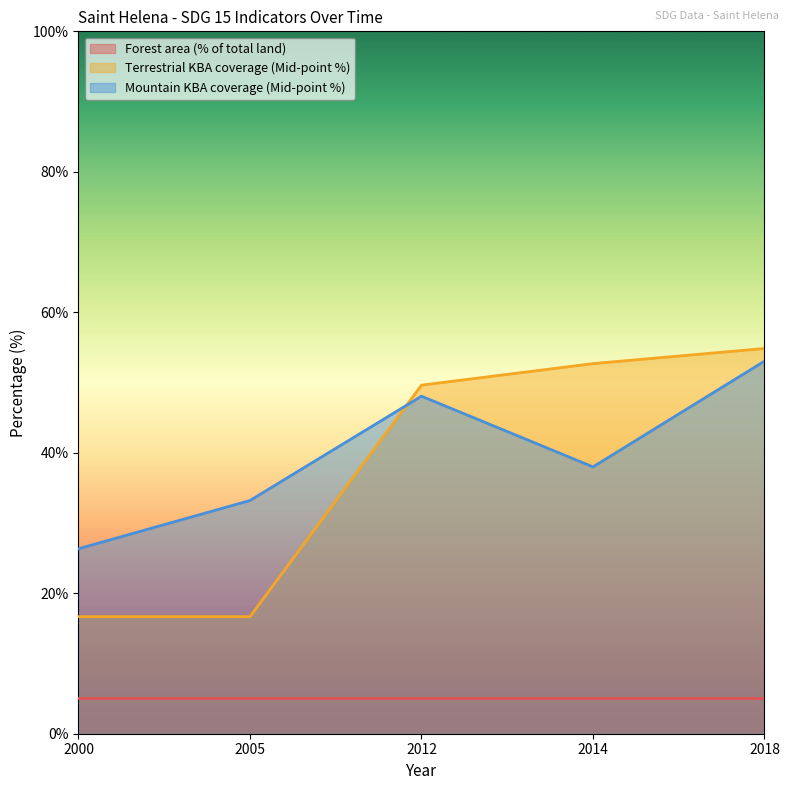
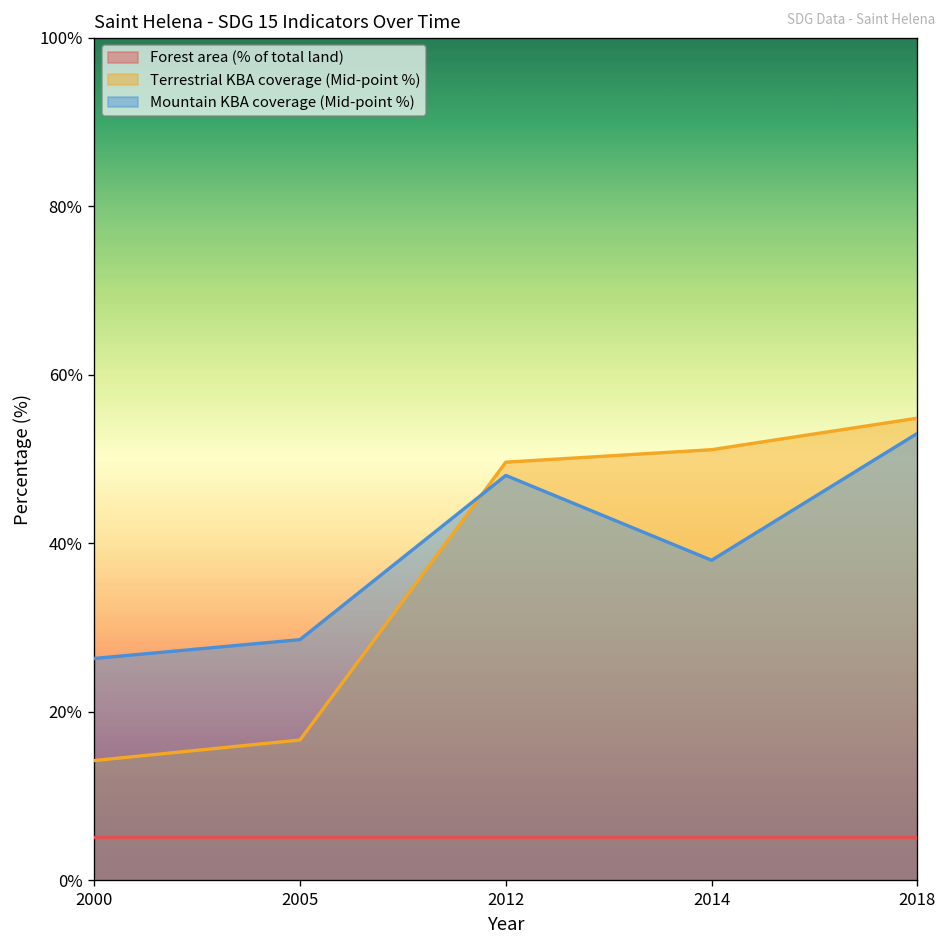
Terrestrial KBA coverage (Mid-point %), 2000: 17% -> 14%
Mountain KBA coverage (Mid-point %), 2005: 33% -> 29%
Terrestrial KBA coverage (Mid-point %), 2014: 53% -> 51%
